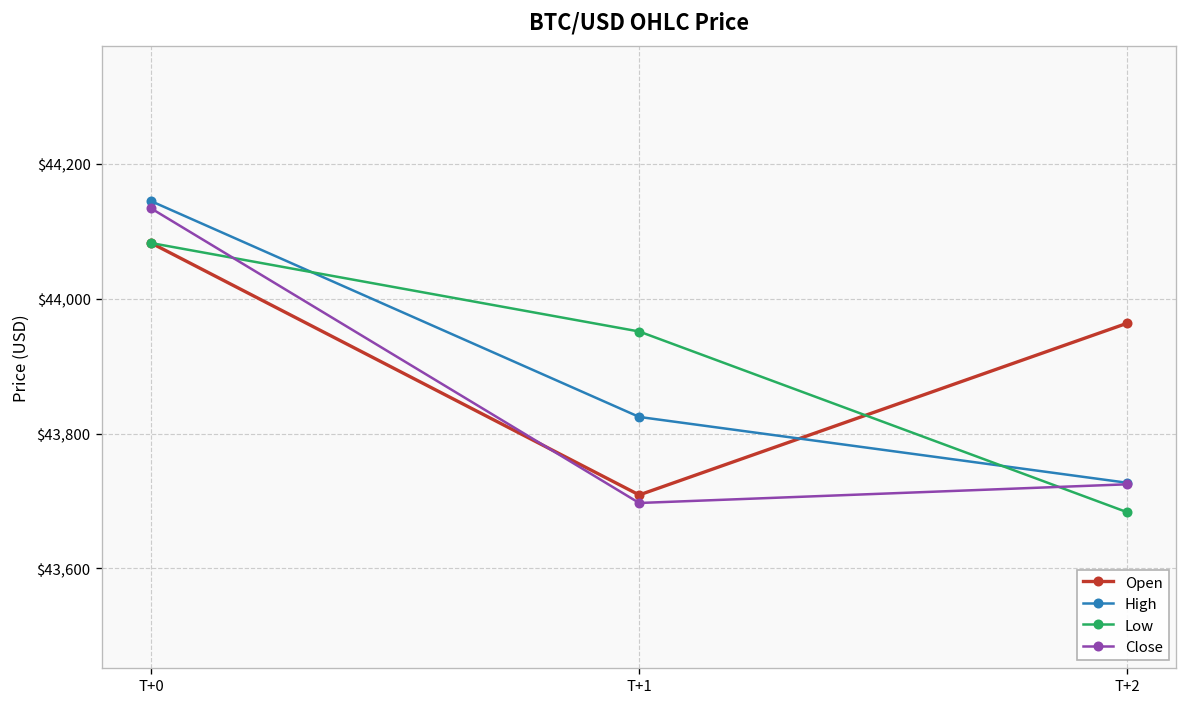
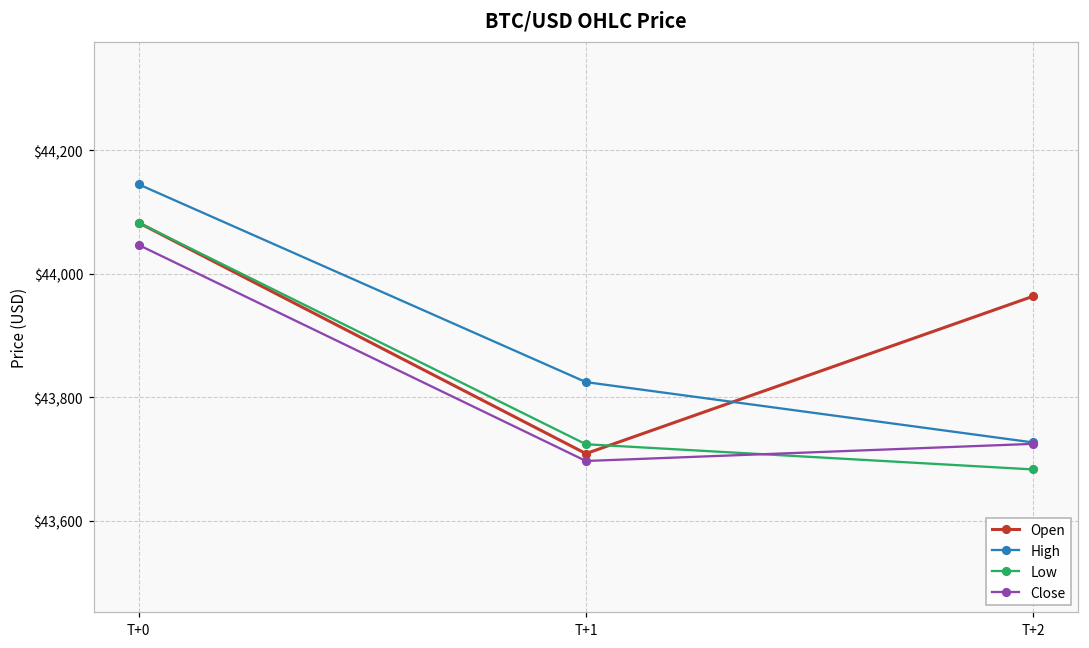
Close, T+0: $44,130 -> $44,050
Low, T+1: $43,950 -> $43,720
